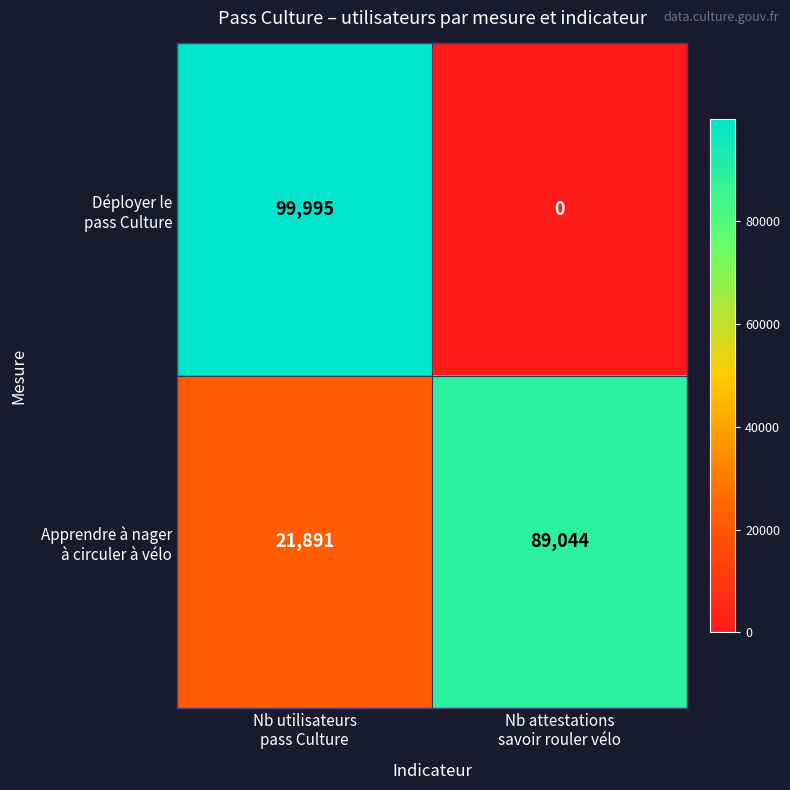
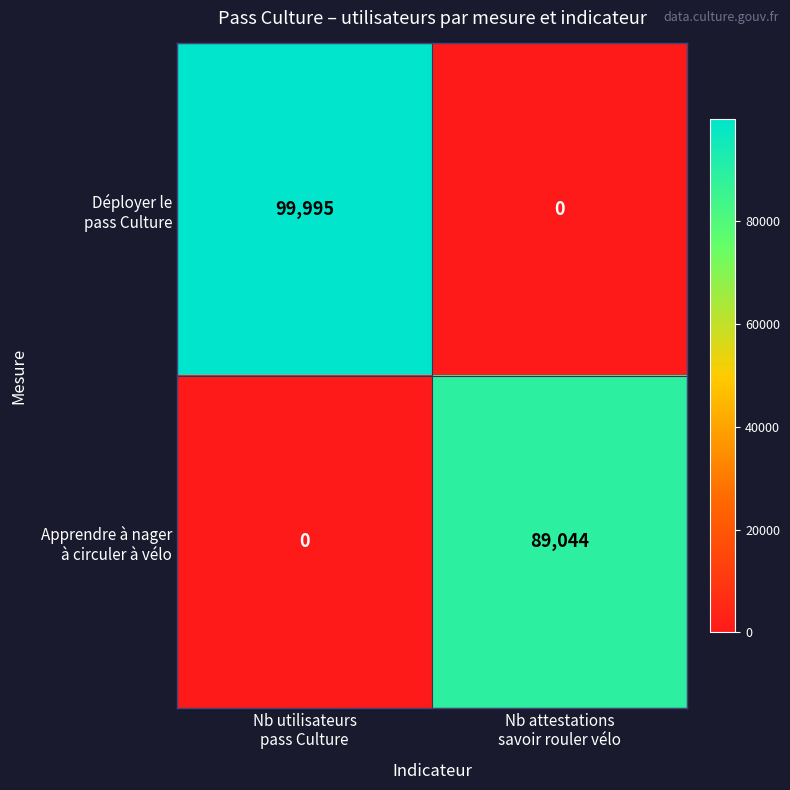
Apprendre à nager à circuler à vélo, Nb utilisateurs pass Culture: 21,891 -> 0
